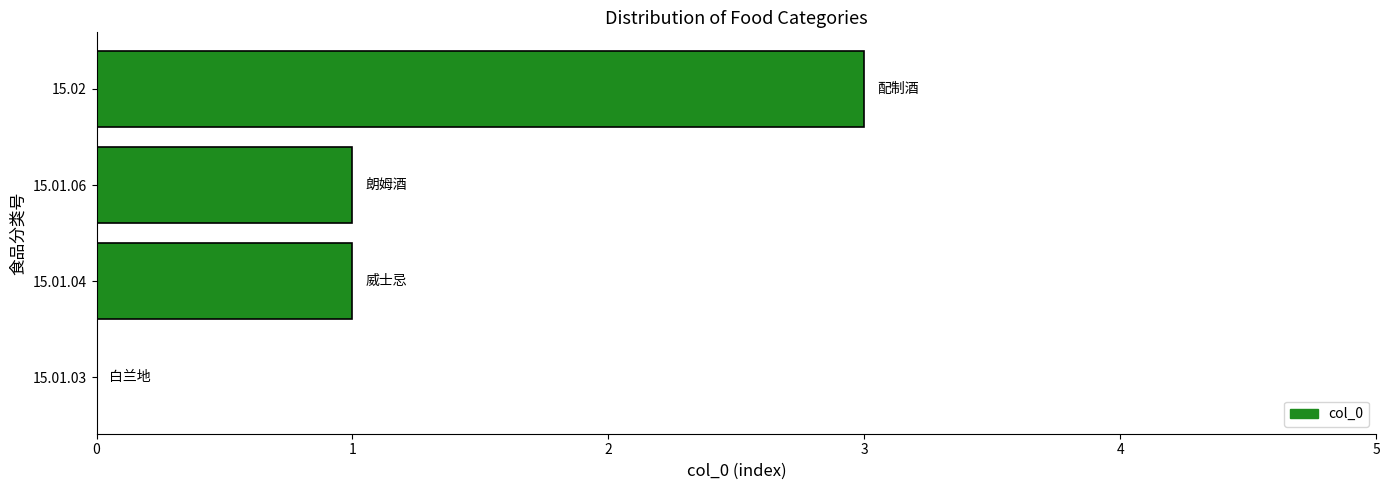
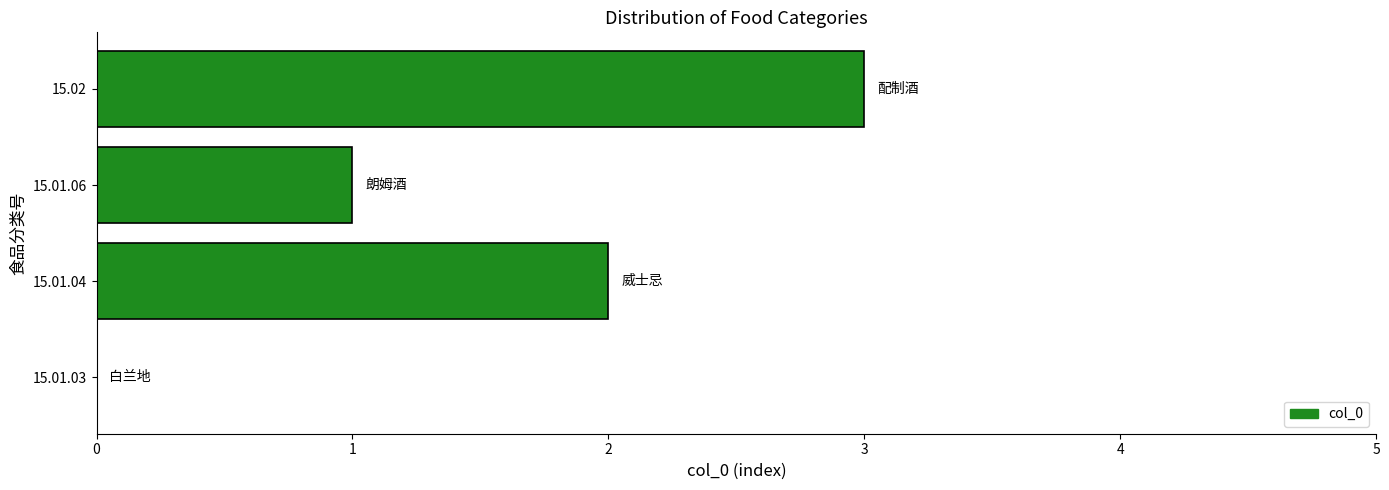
15.01.04: 1 -> 2
